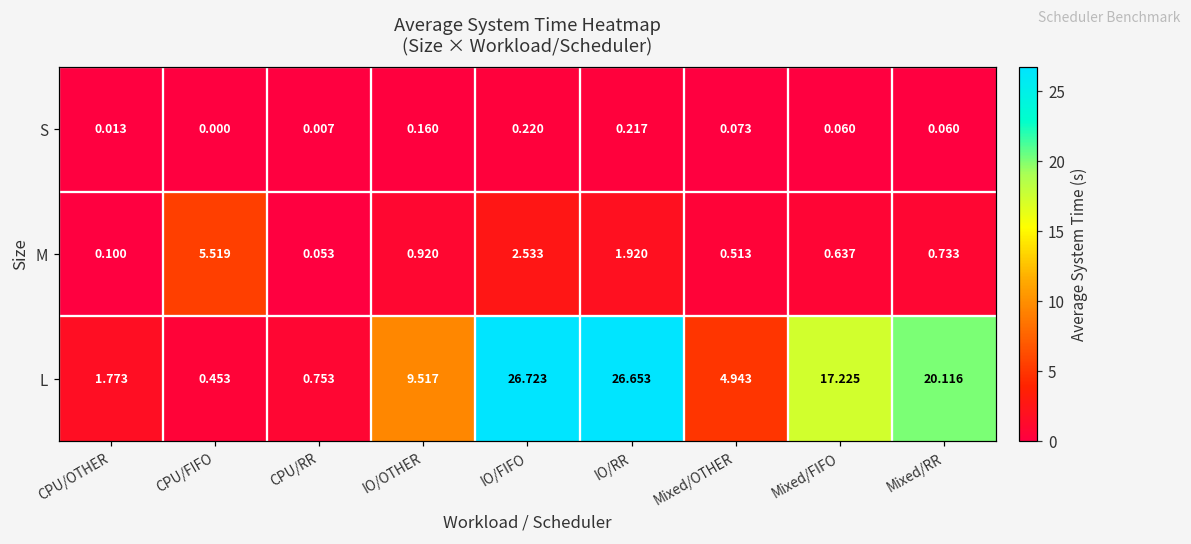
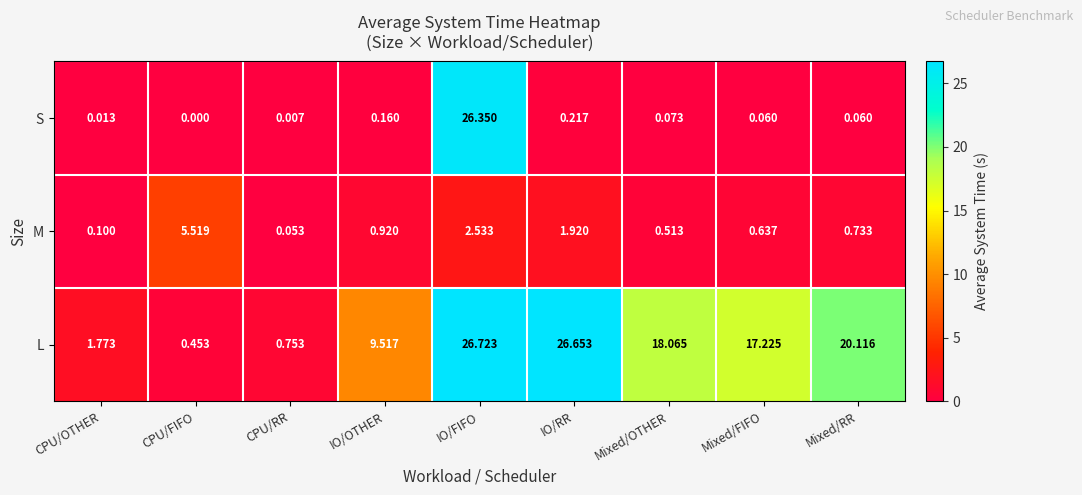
S, IO/FIFO: 0.220 -> 26.350
L, Mixed/OTHER: 4.943 -> 18.065
